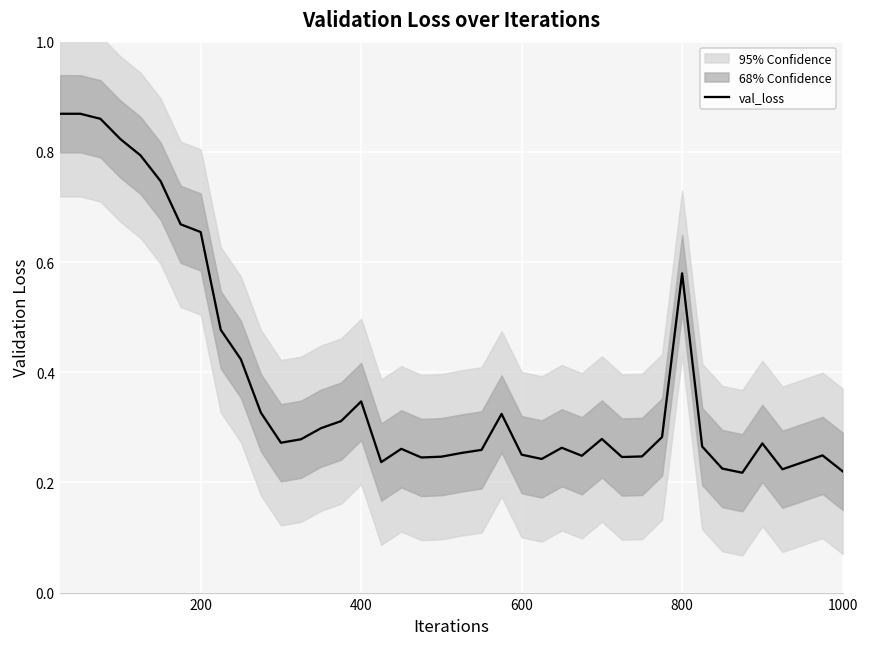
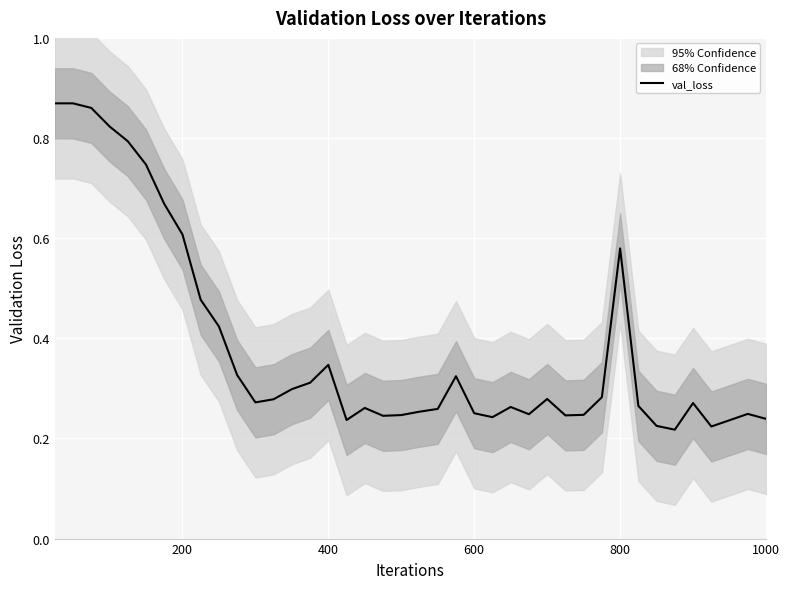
val_loss, 200: 0.65 -> 0.61
val_loss, 1000: 0.22 -> 0.24
